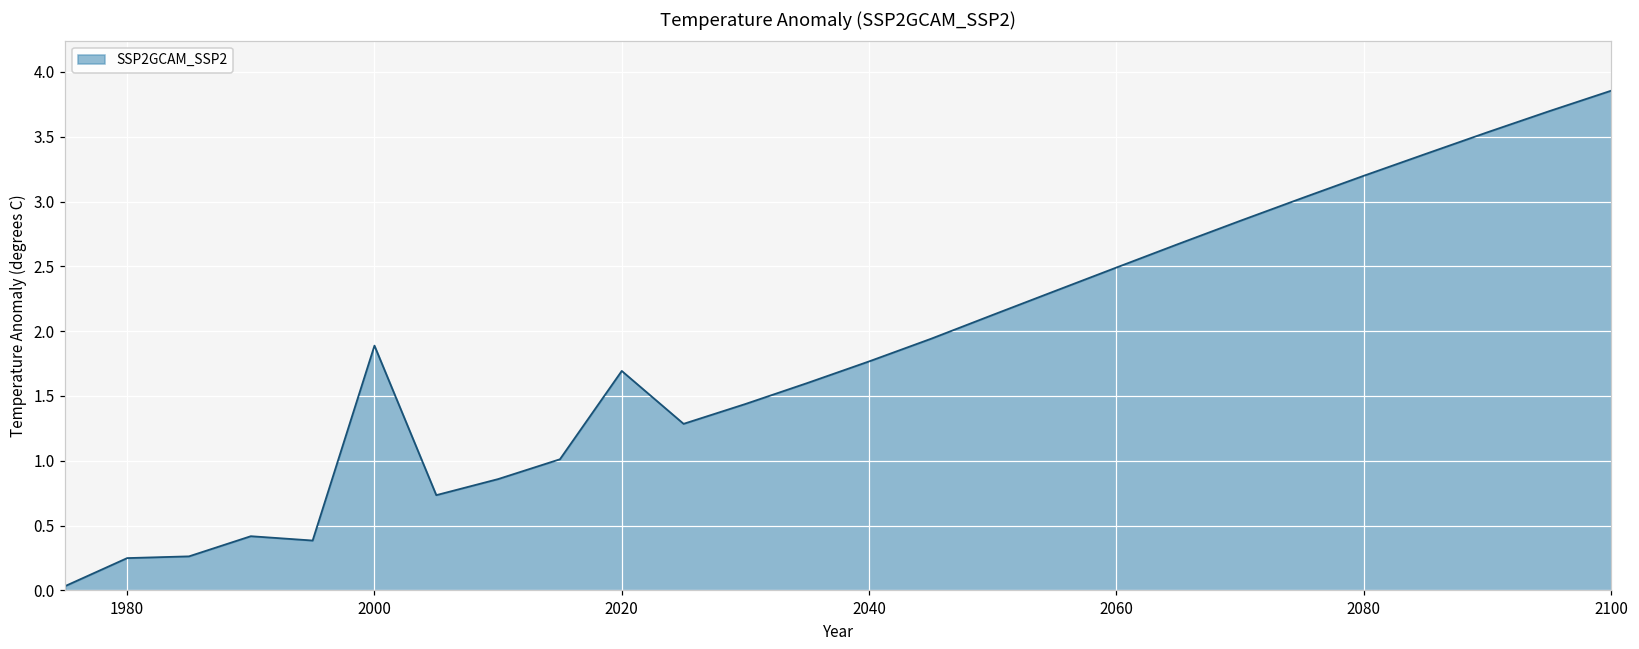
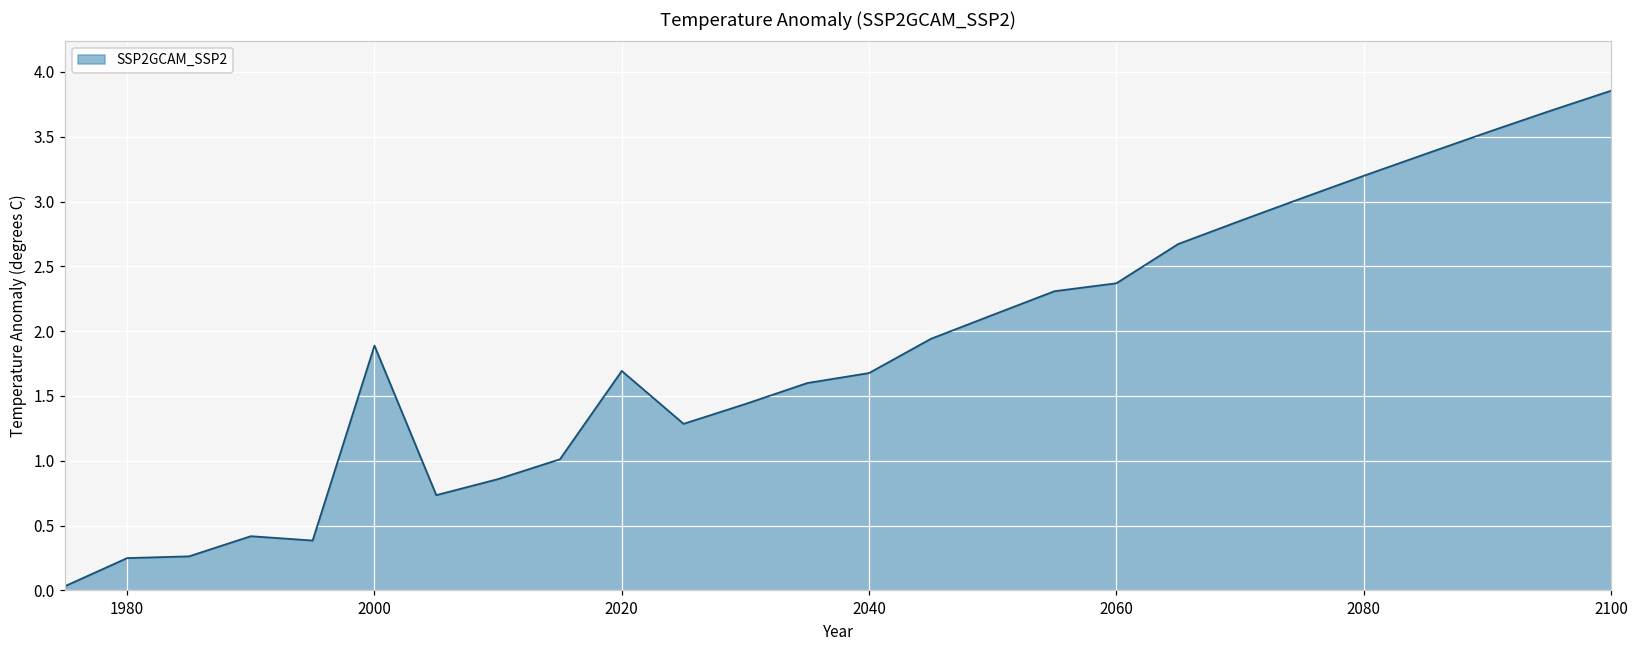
2040: 1.77 -> 1.68
2060: 2.49 -> 2.37
